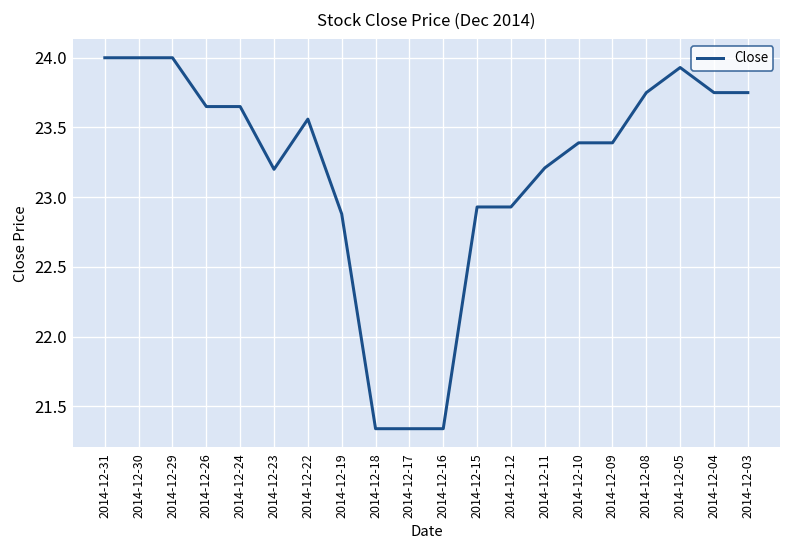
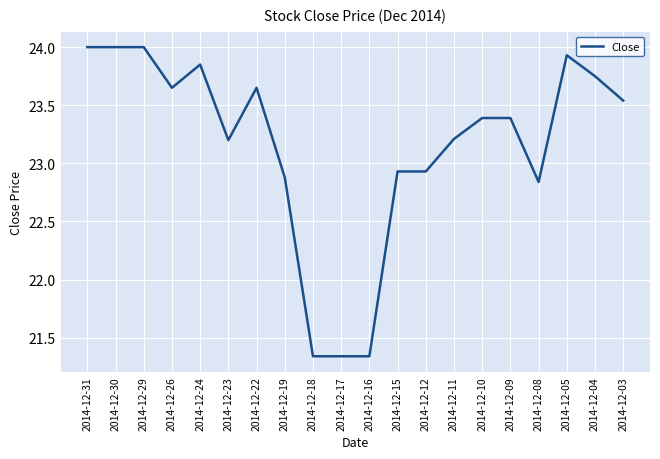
2014-12-24: 23.65 -> 23.85
2014-12-22: 23.56 -> 23.65
2014-12-08: 23.75 -> 22.84
2014-12-03: 23.75 -> 23.54
